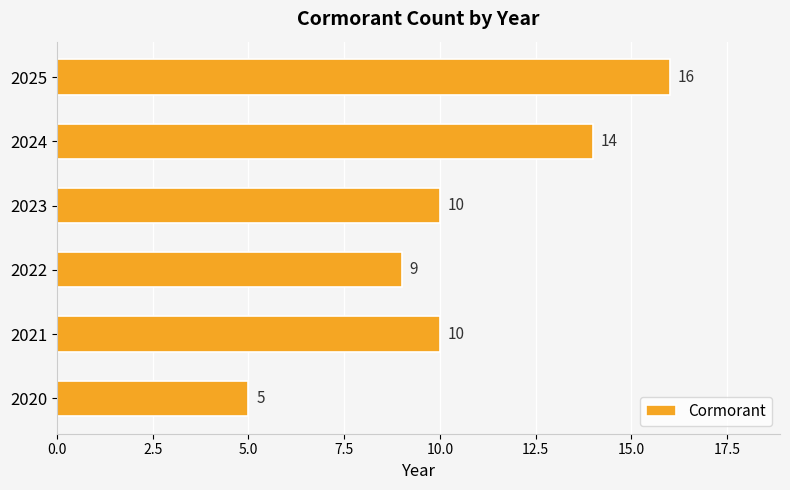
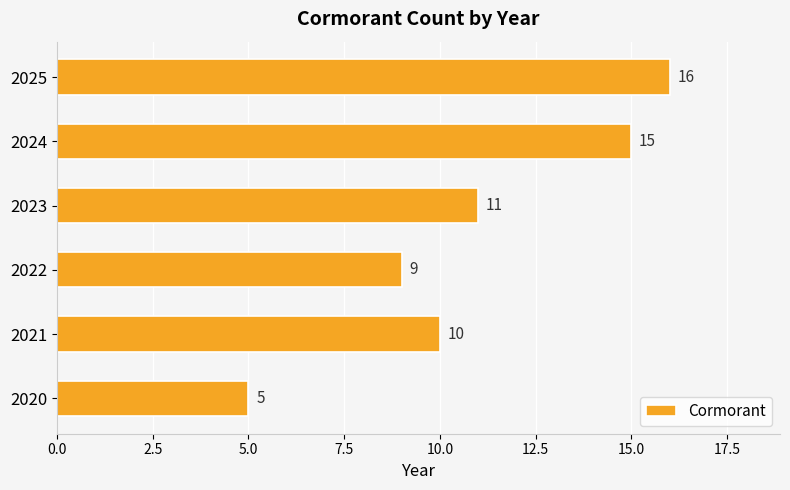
2024: 14 -> 15
2023: 10 -> 11
